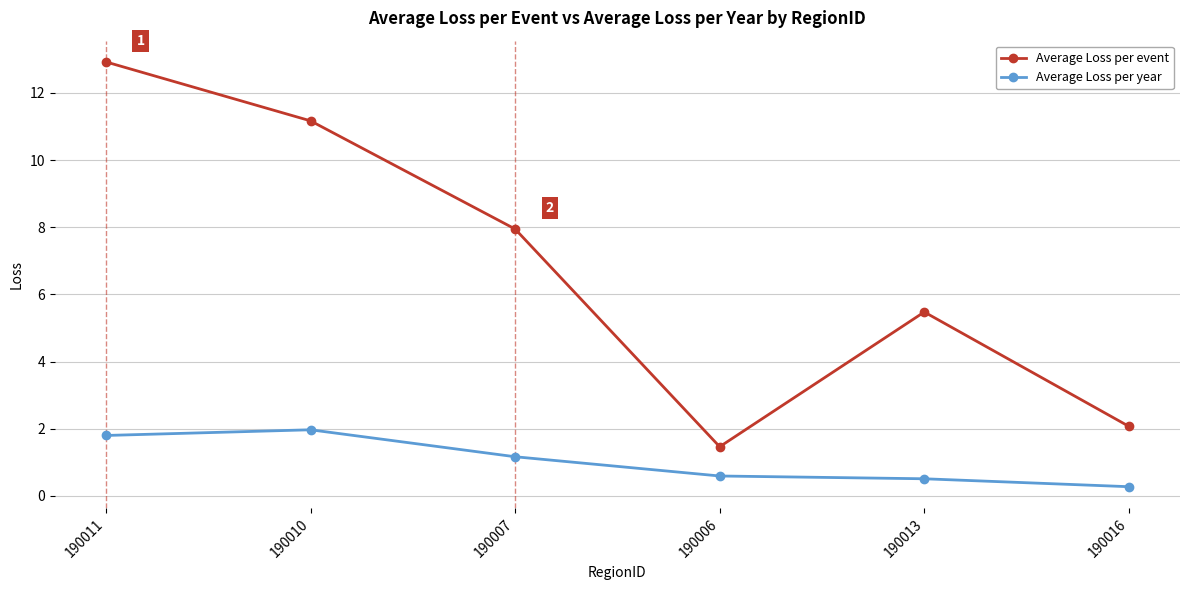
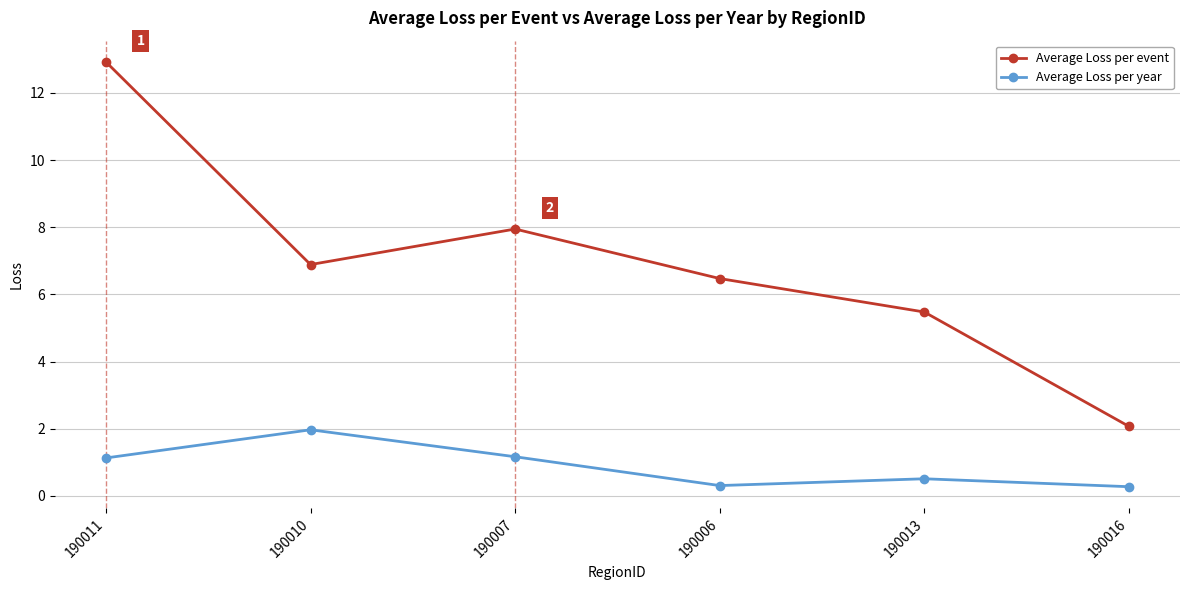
Average Loss per year, 190011: 1.8 -> 1.1
Average Loss per event, 190010: 11.2 -> 6.9
Average Loss per event, 190006: 1.5 -> 6.5
Average Loss per year, 190006: 0.6 -> 0.3
